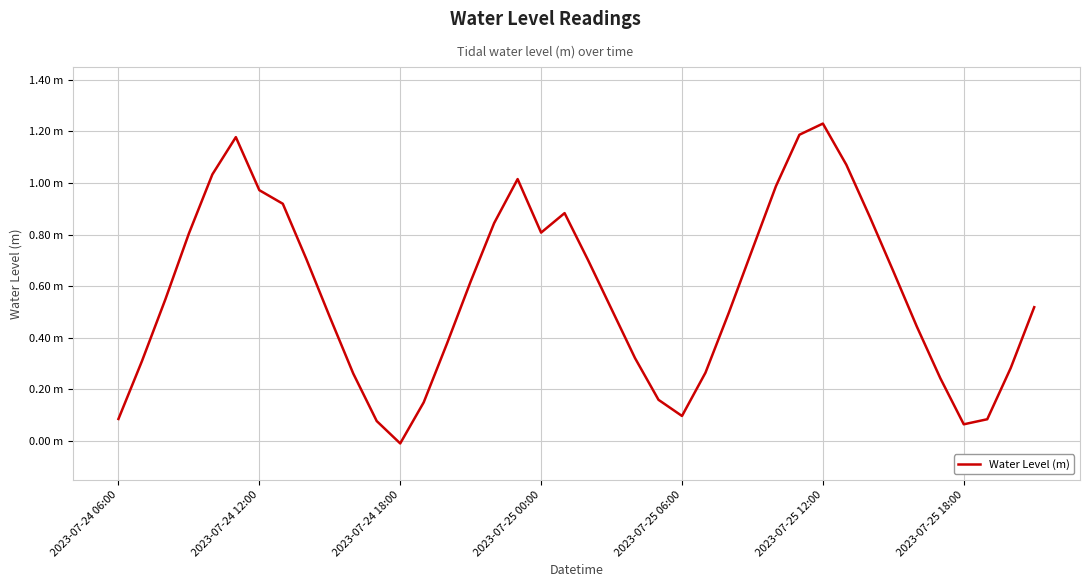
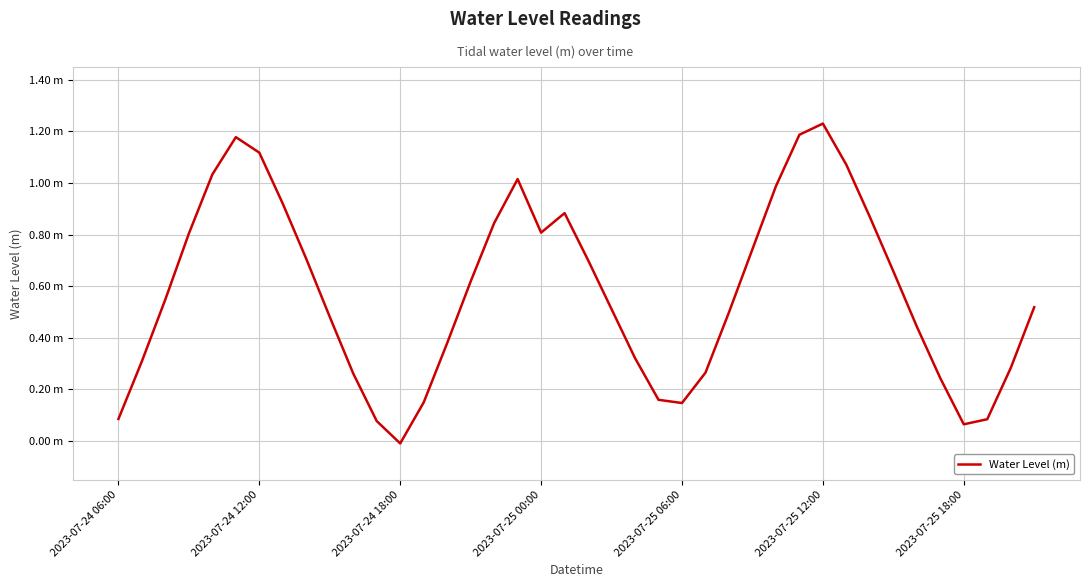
2023-07-24 12:00: 0.97 m -> 1.12 m
2023-07-25 06:00: 0.10 m -> 0.15 m
